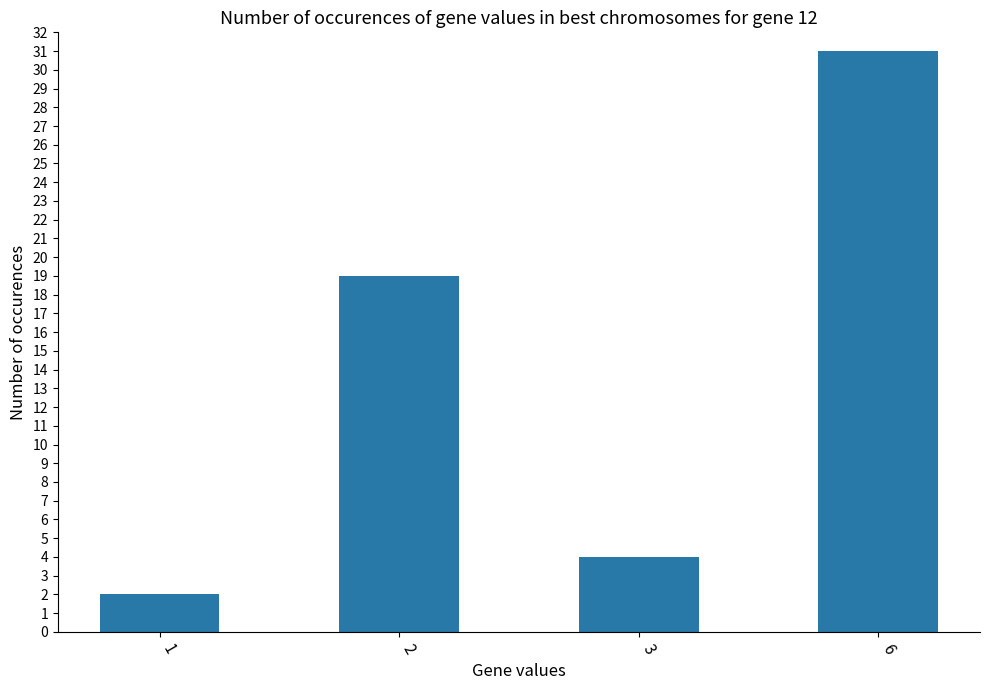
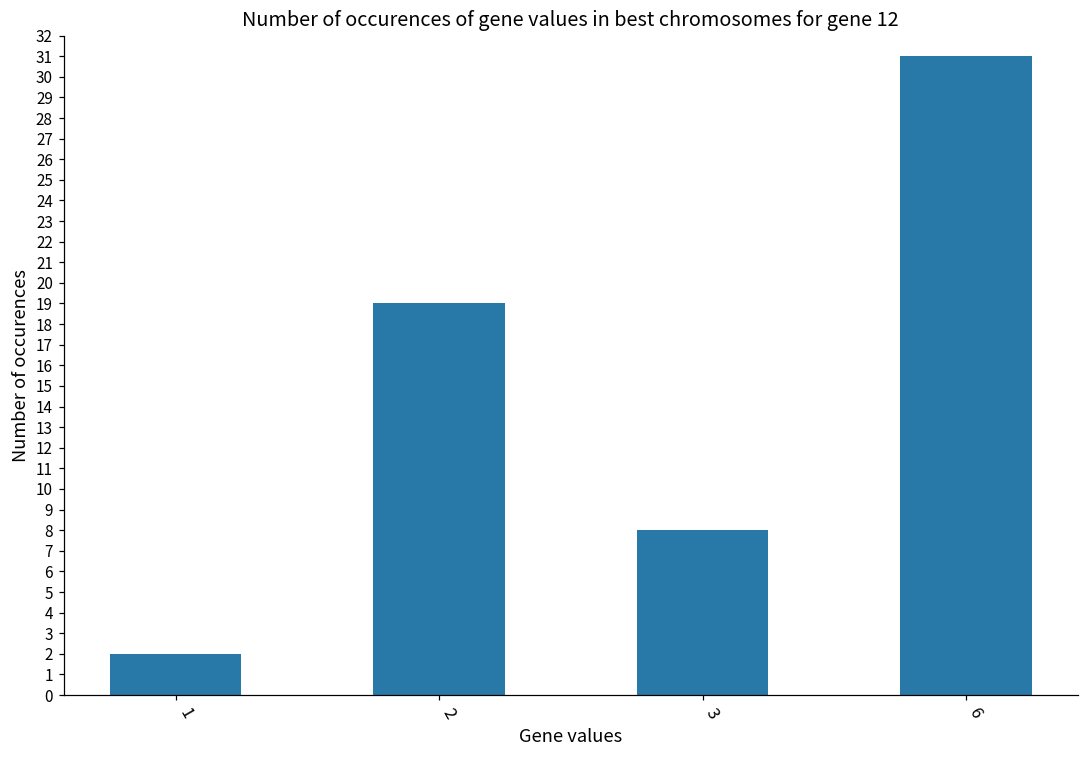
3: 4 -> 8
